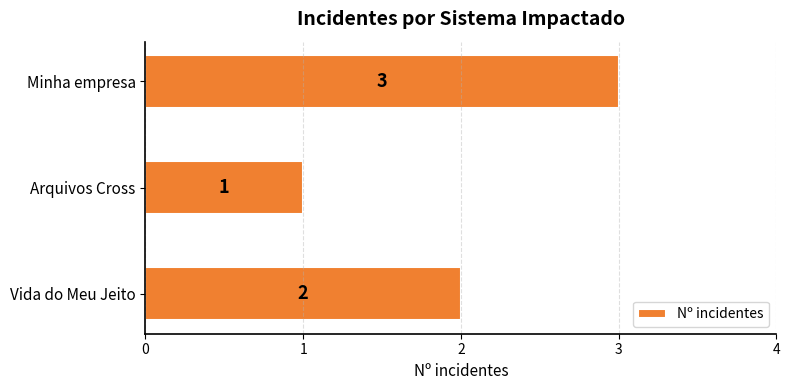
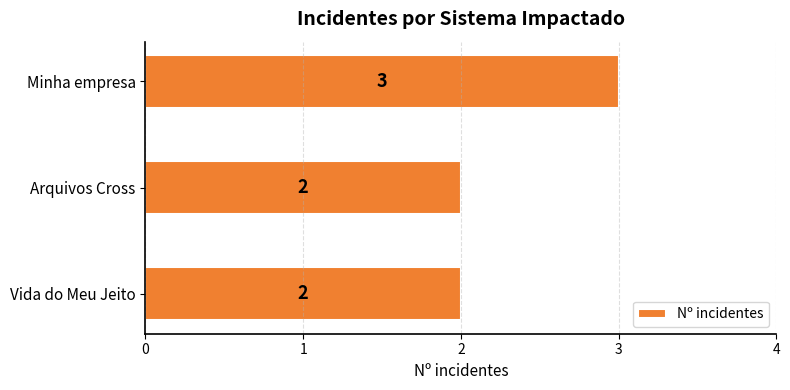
Arquivos Cross: 1 -> 2
